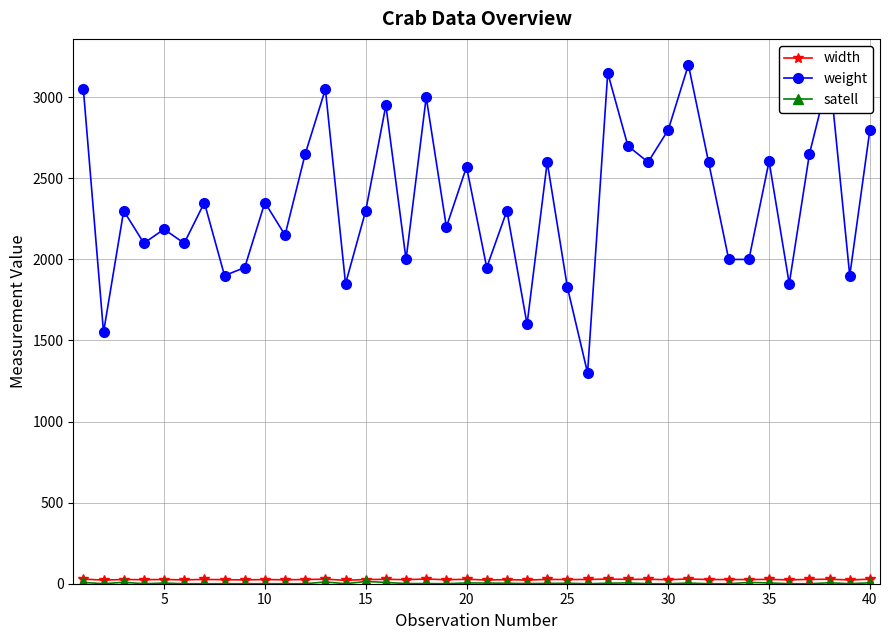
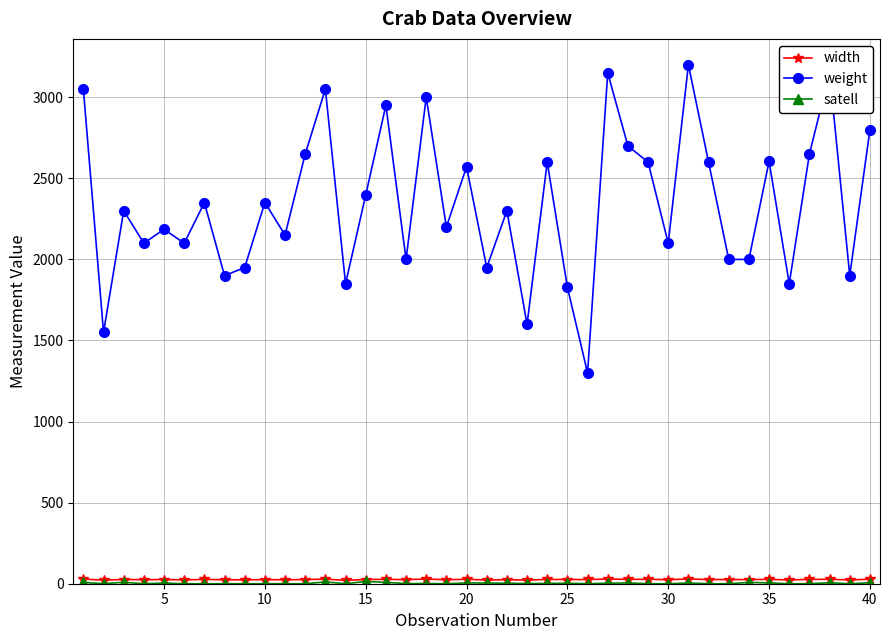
weight, 15: 2300 -> 2400
weight, 30: 2800 -> 2100
